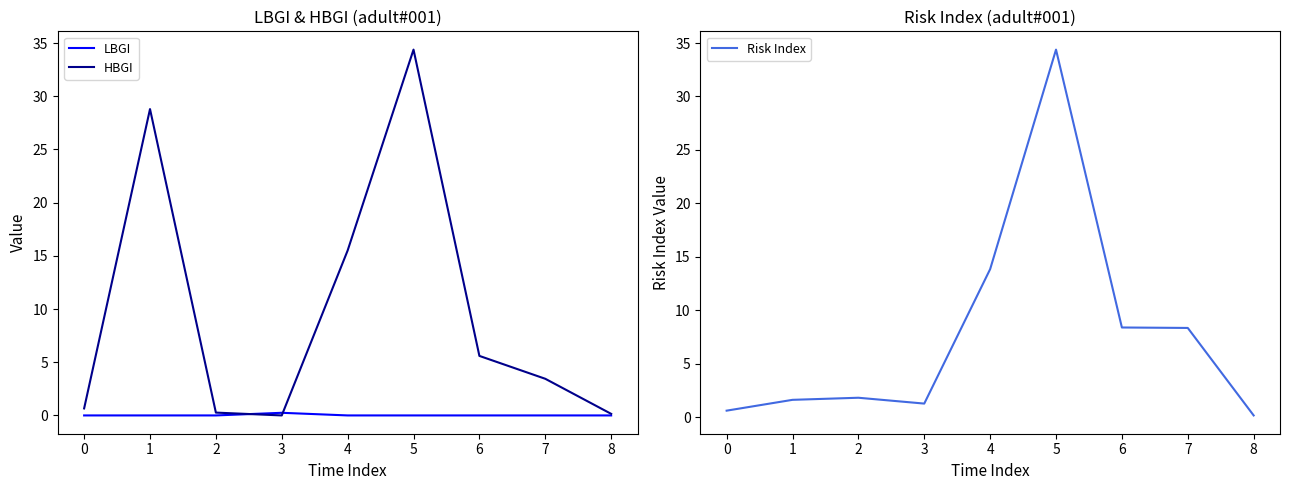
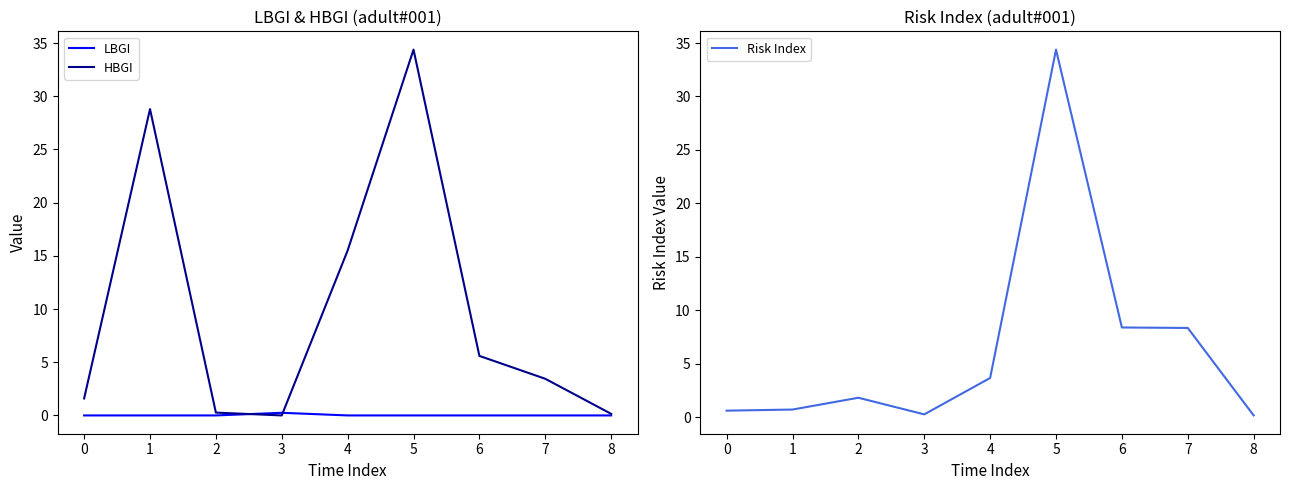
LBGI & HBGI (adult#001), HBGI, 0: 0.7 -> 1.6
Risk Index (adult#001), 1: 1.6 -> 0.7
Risk Index (adult#001), 3: 1.3 -> 0.2
Risk Index (adult#001), 4: 13.8 -> 3.7
